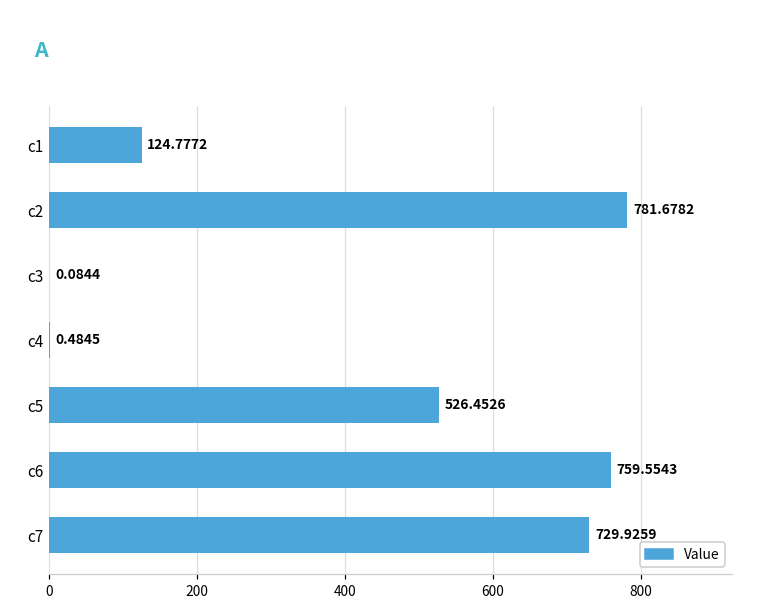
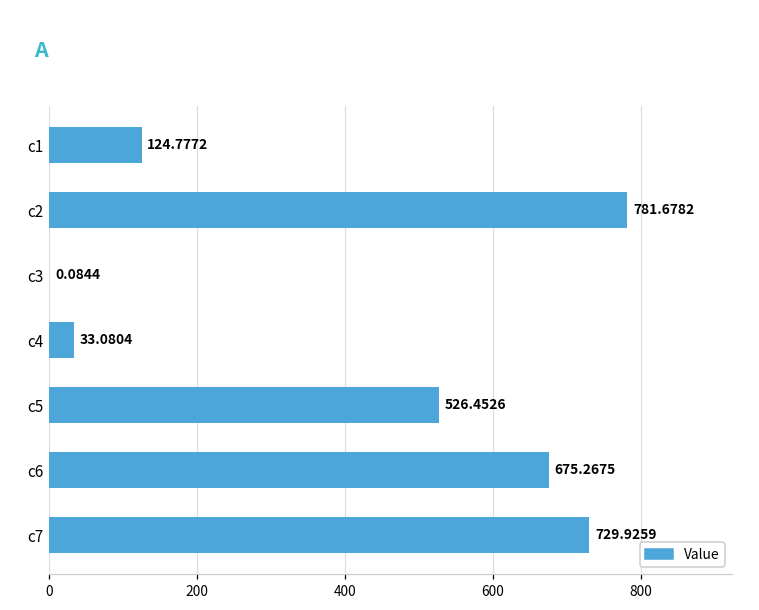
c4: 0.4845 -> 33.0804
c6: 759.5543 -> 675.2675
